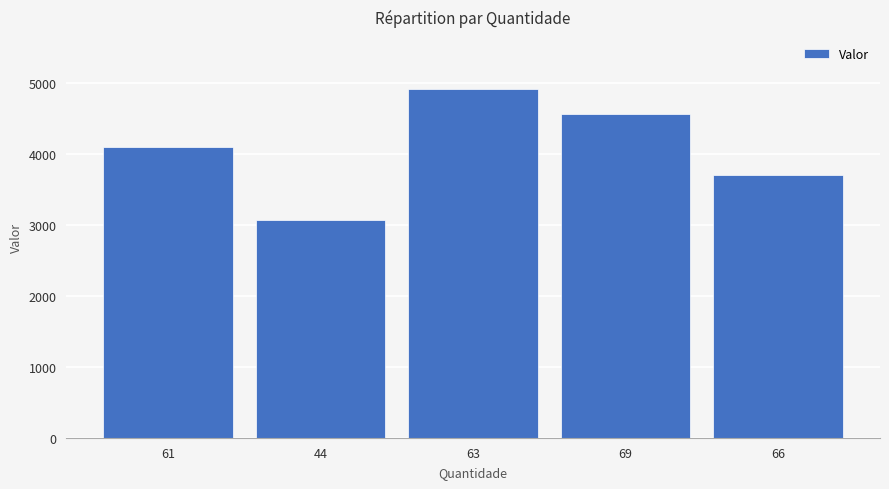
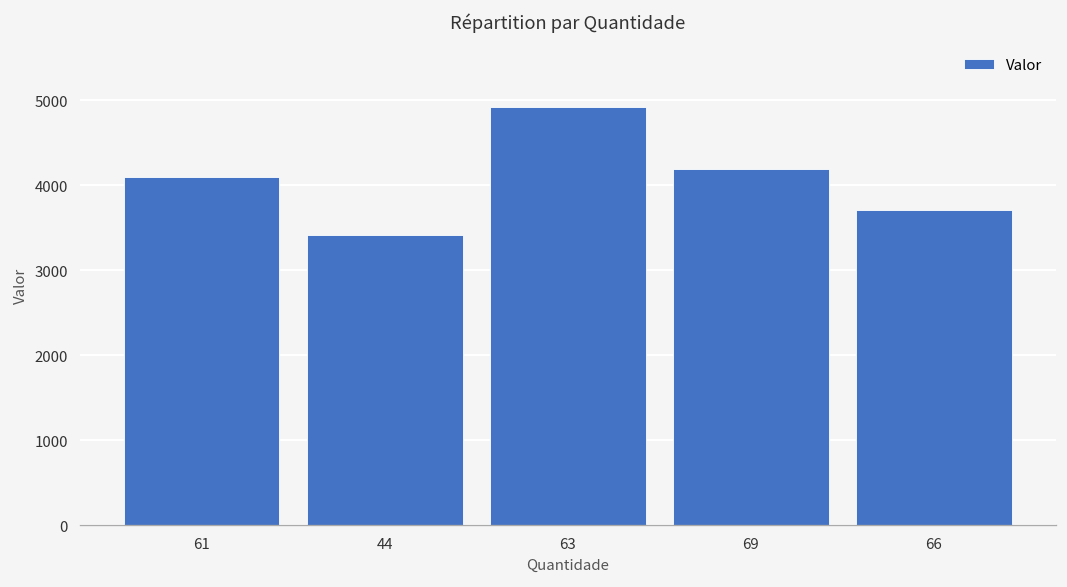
44: 3100 -> 3400
69: 4600 -> 4200
